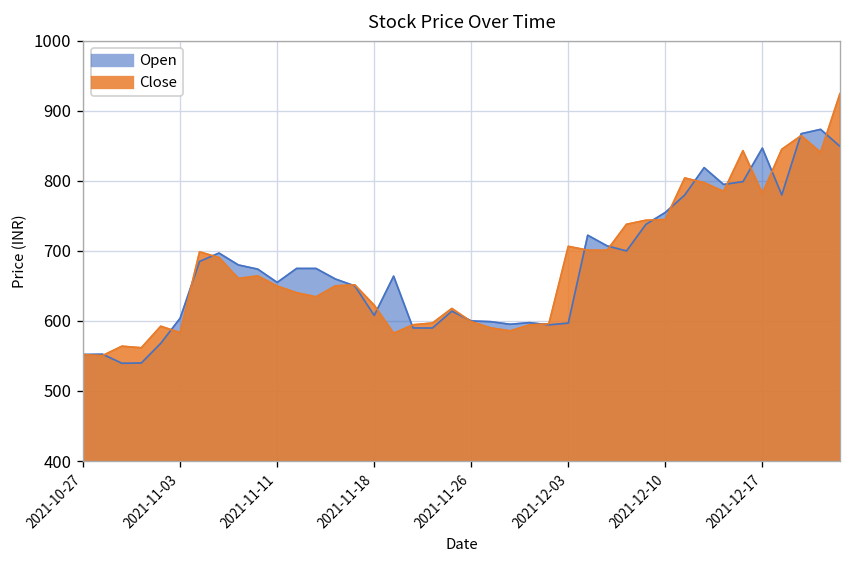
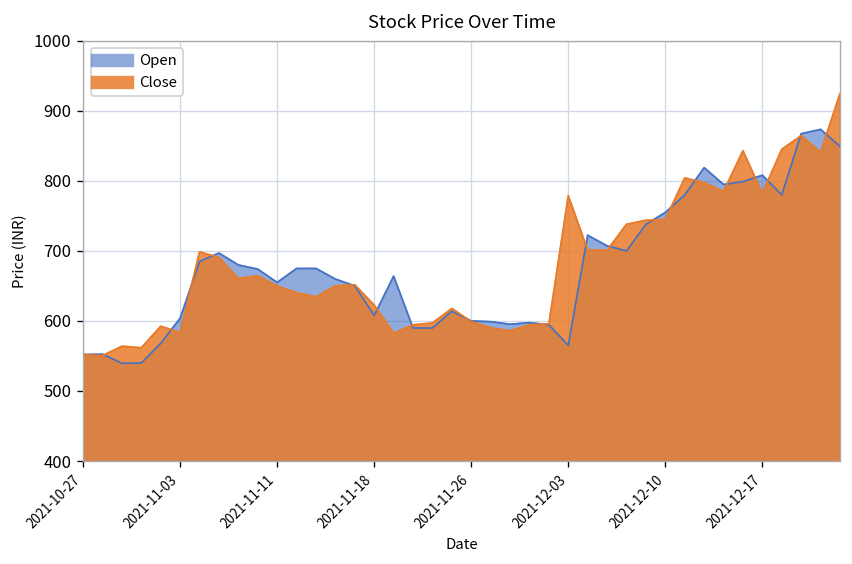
Open, 2021-12-03: 600 -> 570
Close, 2021-12-03: 710 -> 780
Open, 2021-12-17: 850 -> 810
